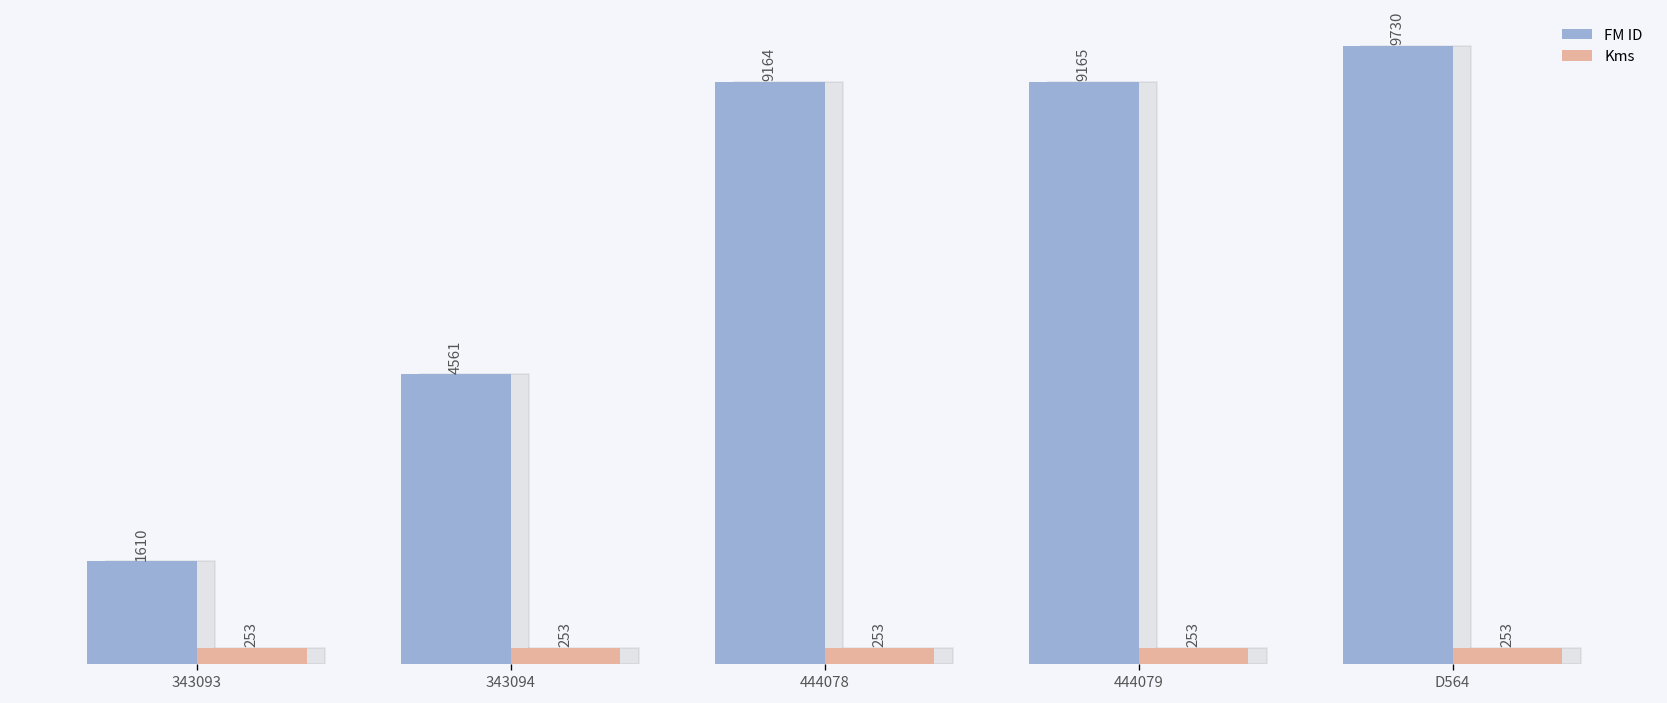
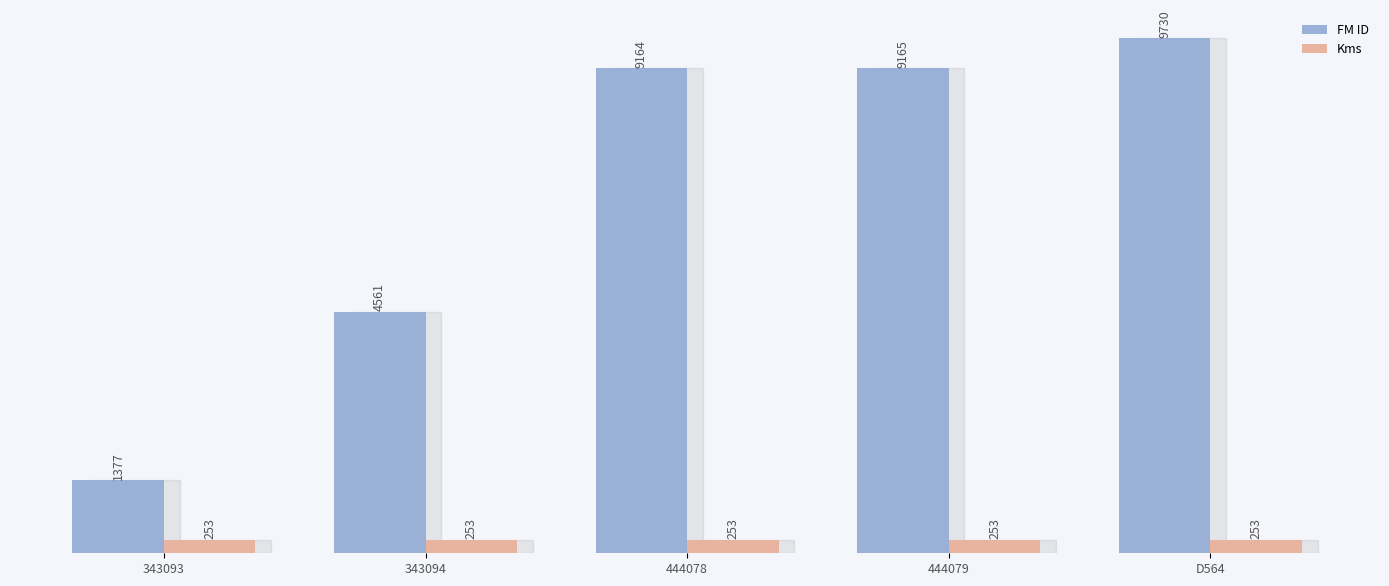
FM ID, 343093: 1610 -> 1377
